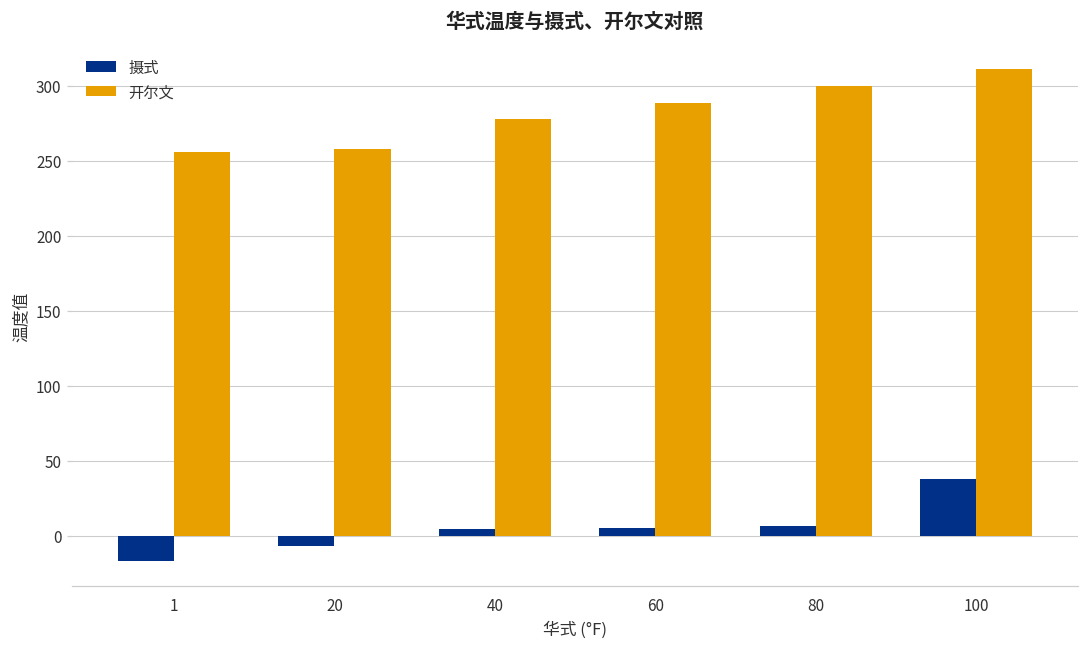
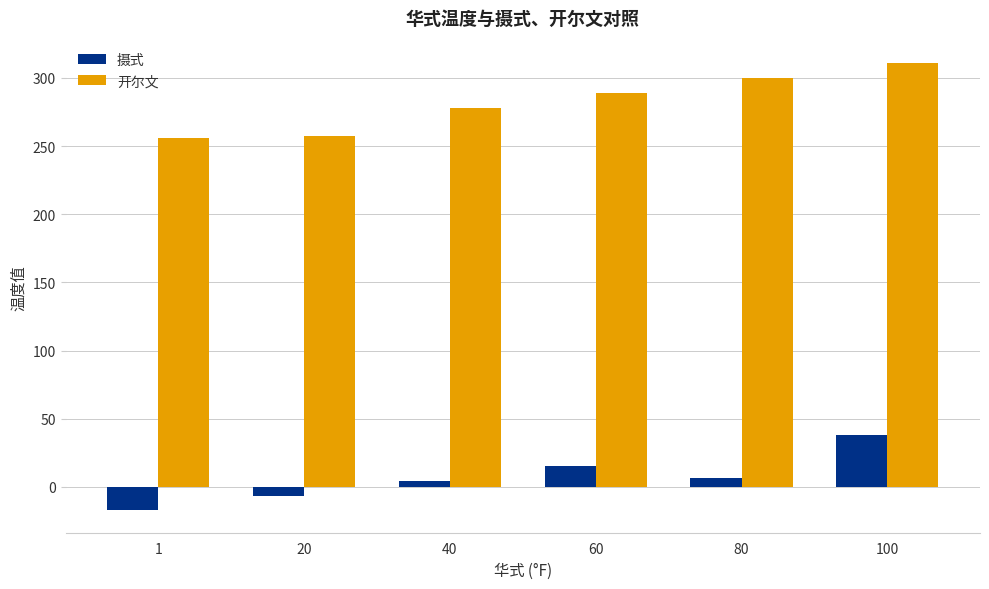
摄式, 60: 5 -> 16
